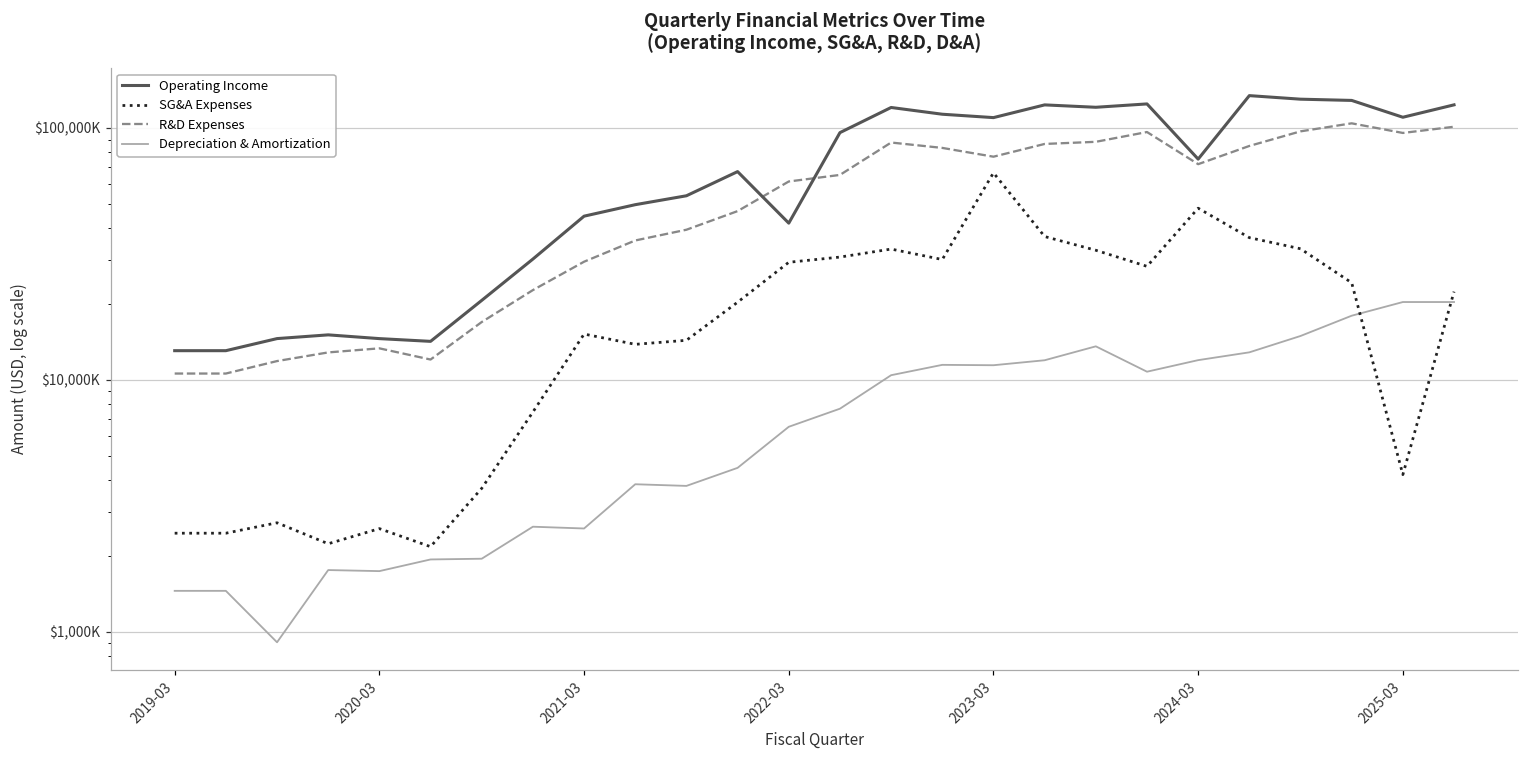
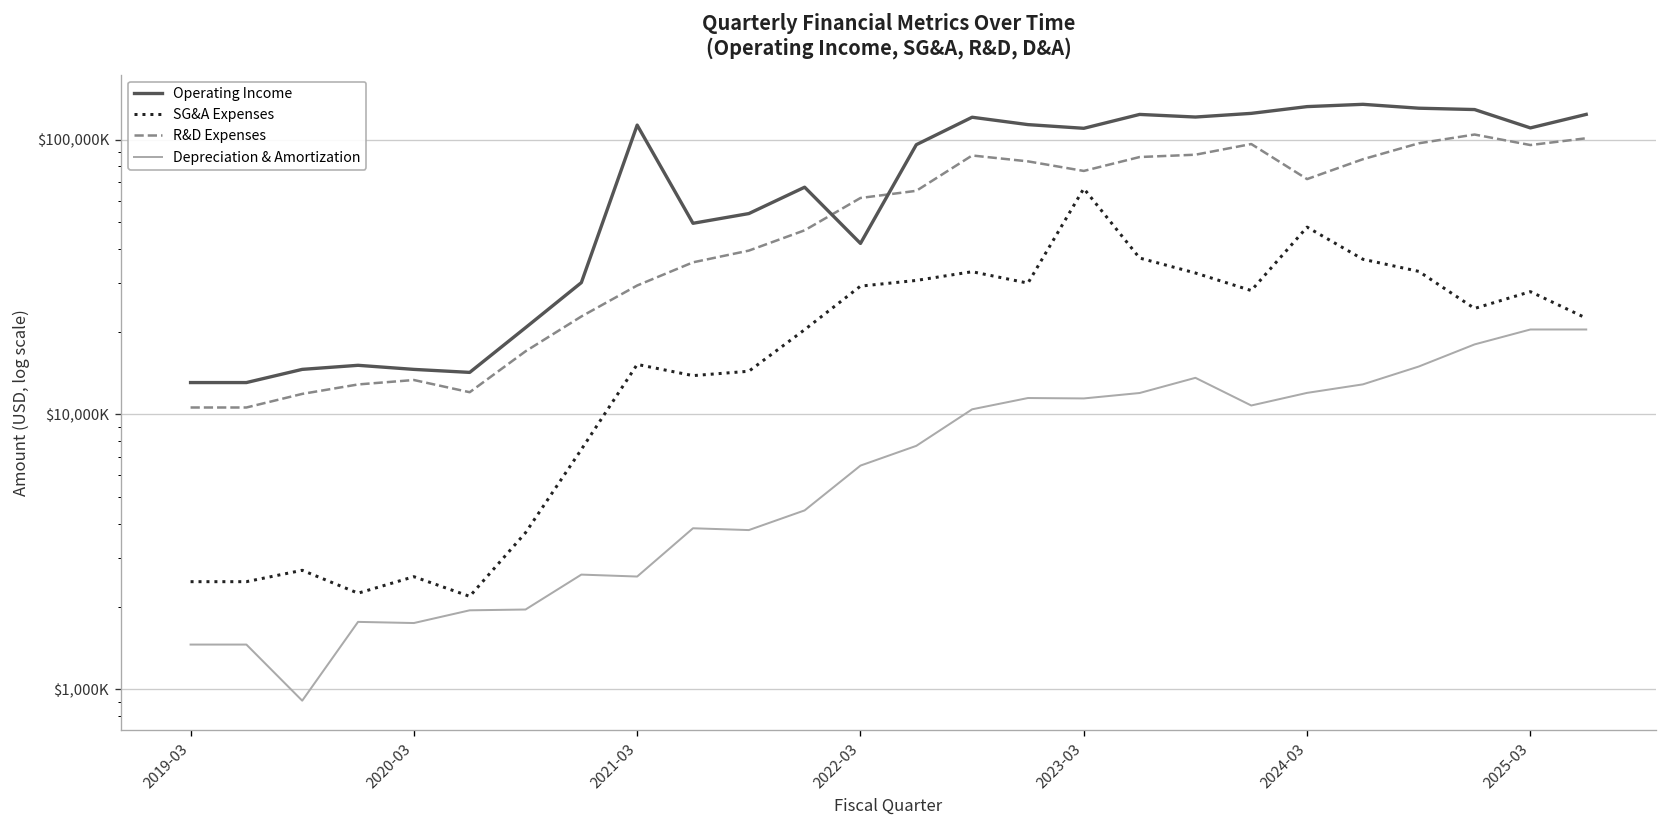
Operating Income, 2021-03: $45,000,000 -> $110,000,000
Operating Income, 2024-03: $75,000,000 -> $130,000,000
SG&A Expenses, 2025-03: $4,200,000 -> $28,000,000
